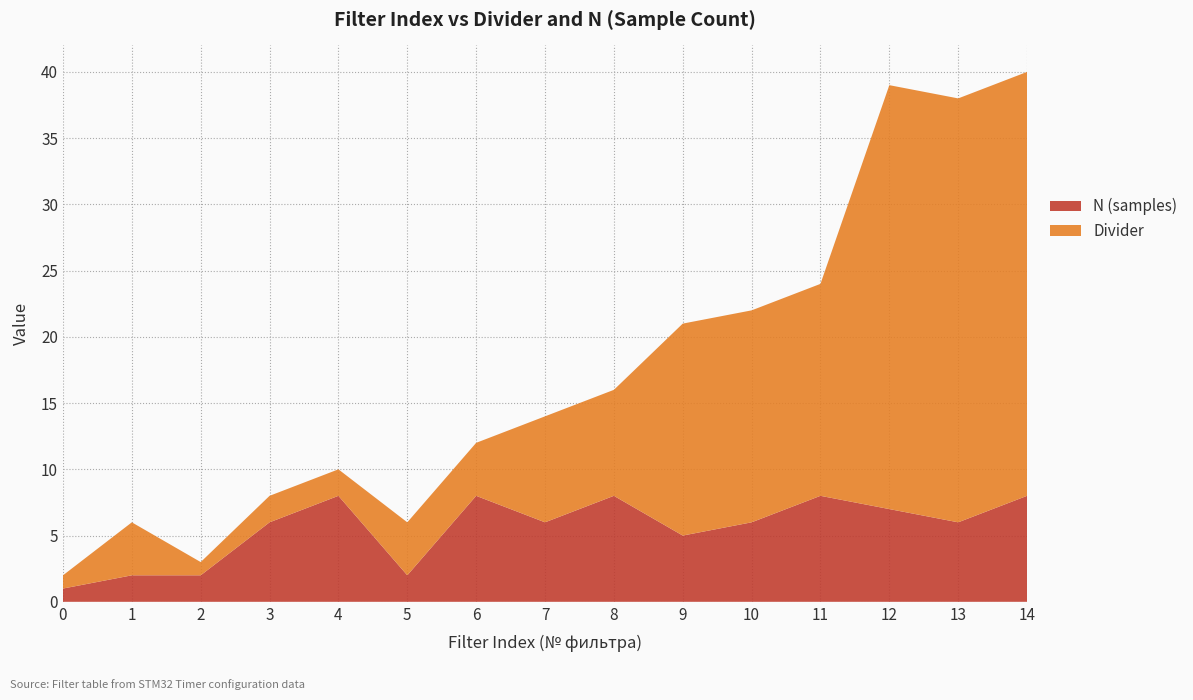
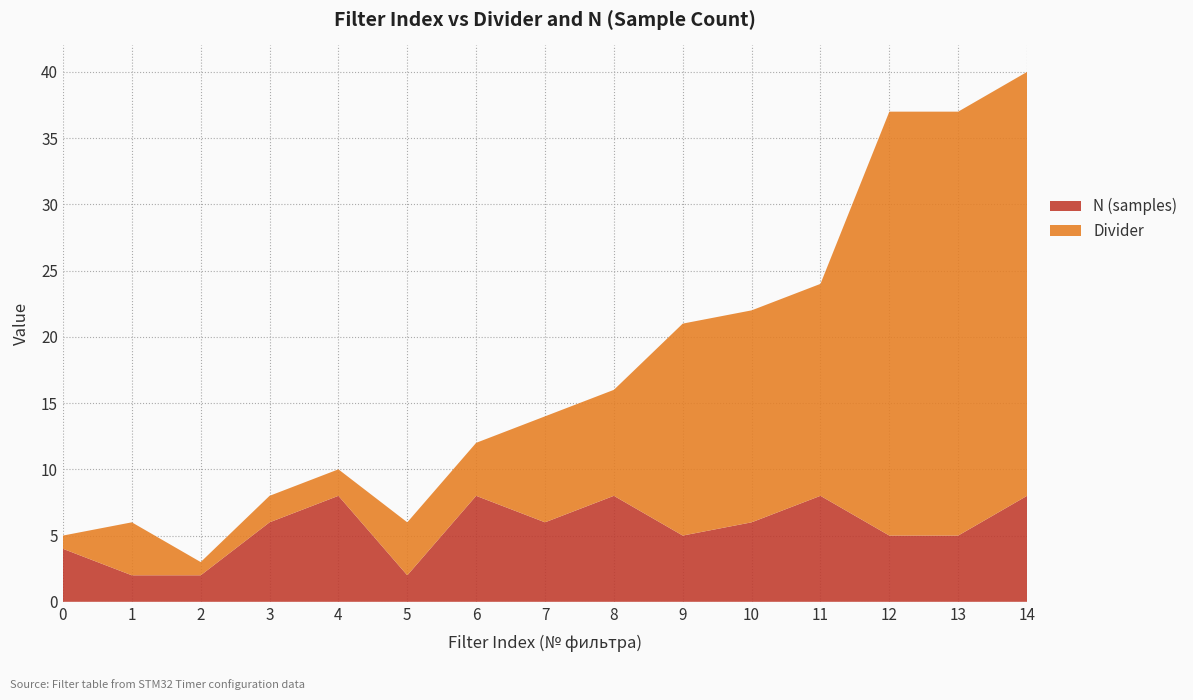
N (samples), 0: 1 -> 4
N (samples), 12: 7 -> 5
N (samples), 13: 6 -> 5
